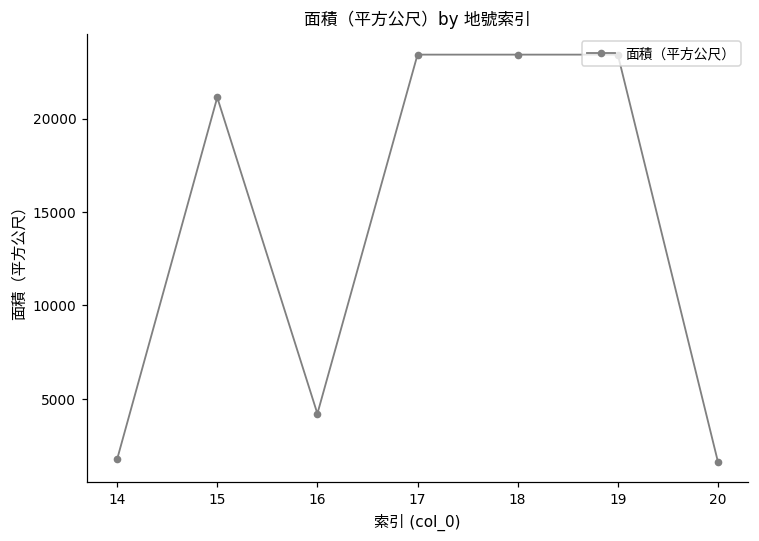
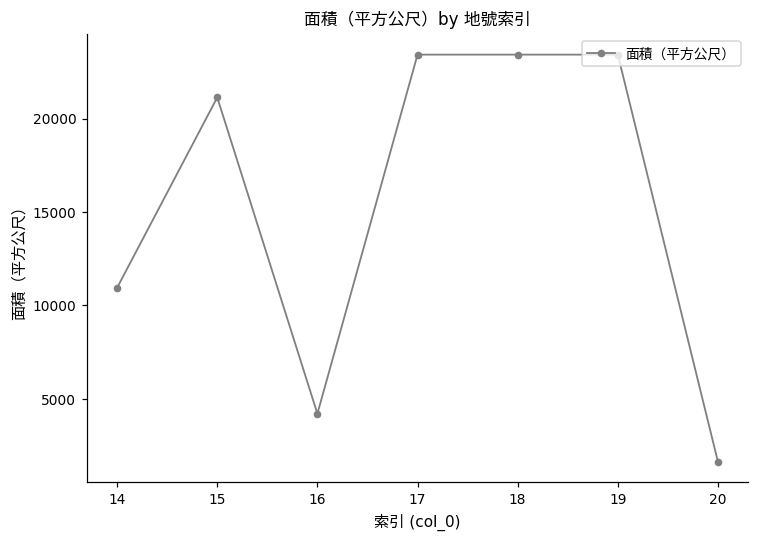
14: 1800 -> 10900
